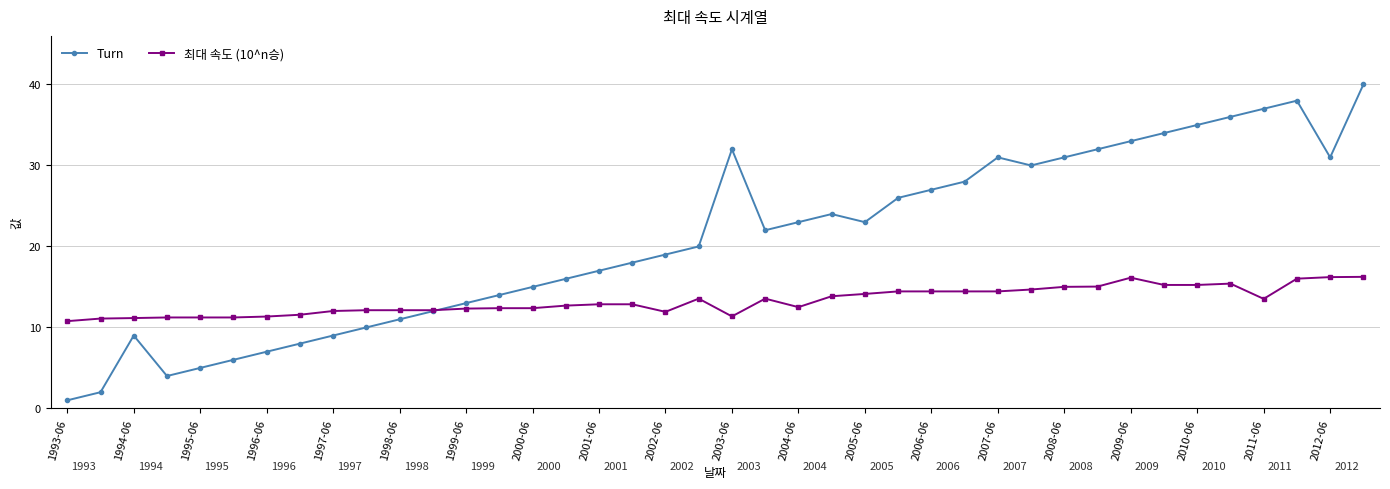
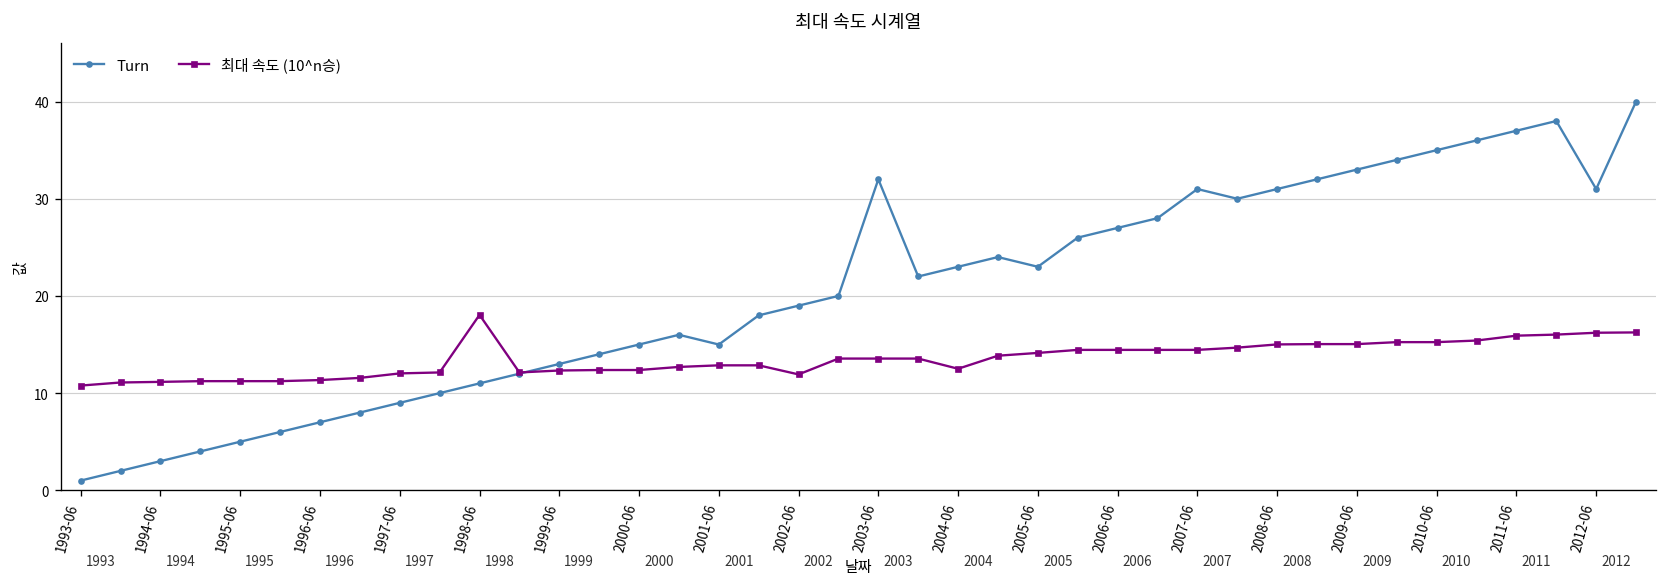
Turn, 1994-06: 9 -> 3
최대 속도 (10^n승), 1998-06: 12 -> 18
Turn, 2001-06: 17 -> 15
최대 속도 (10^n승), 2003-06: 11 -> 14
최대 속도 (10^n승), 2009-06: 16 -> 15
최대 속도 (10^n승), 2011-06: 14 -> 16
